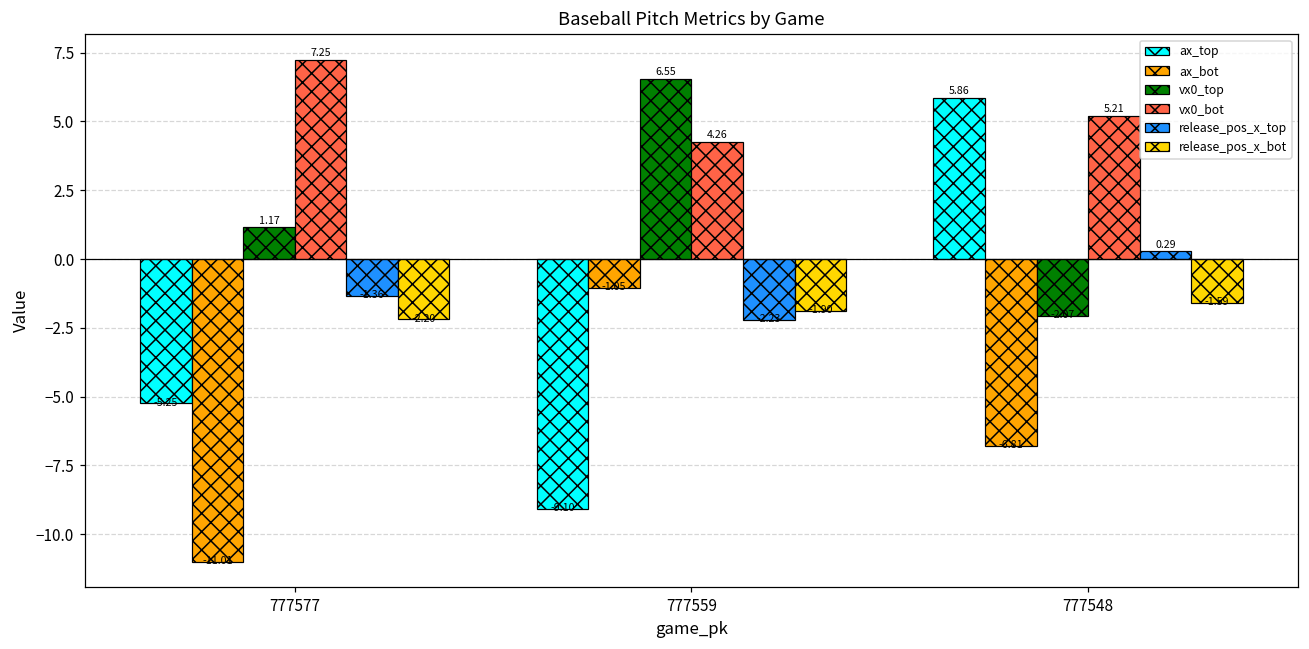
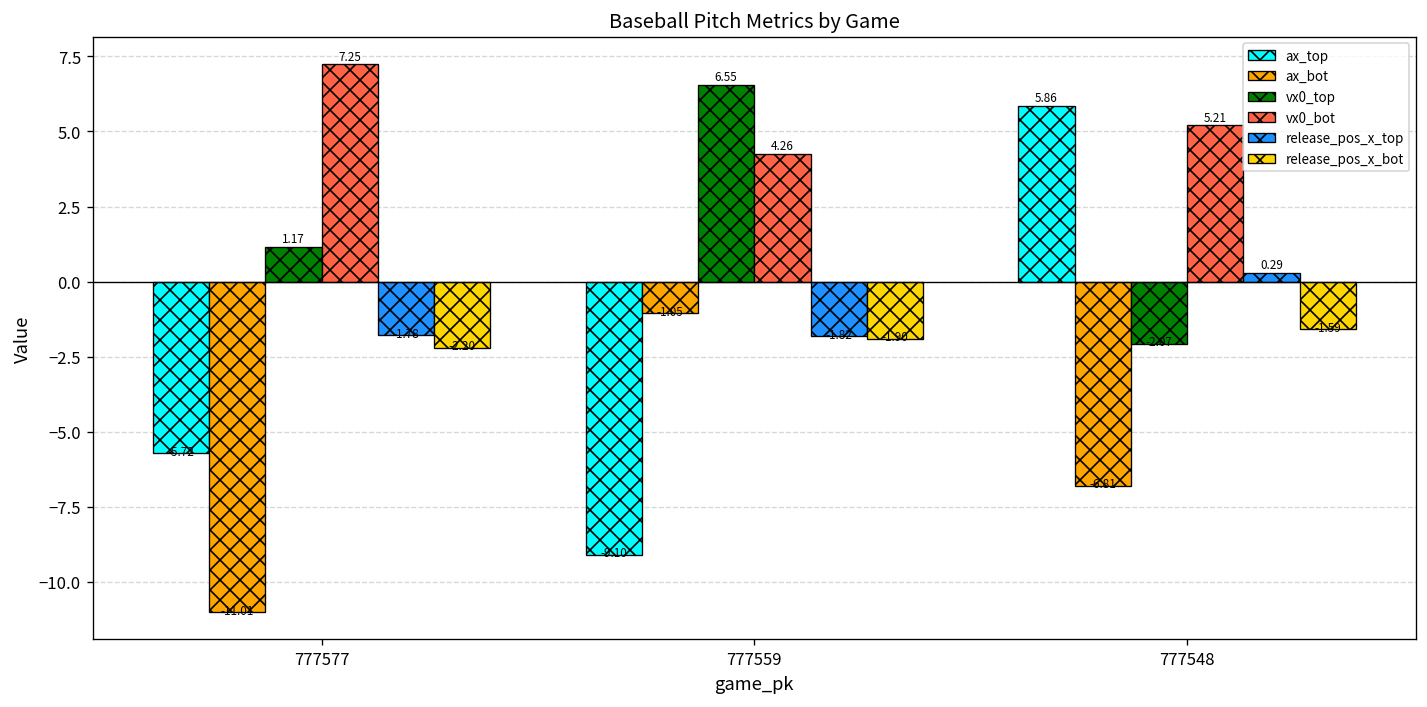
ax_top, 777577: -5.25 -> -5.72
release_pos_x_top, 777577: -1.36 -> -1.78
release_pos_x_top, 777559: -2.23 -> -1.82
